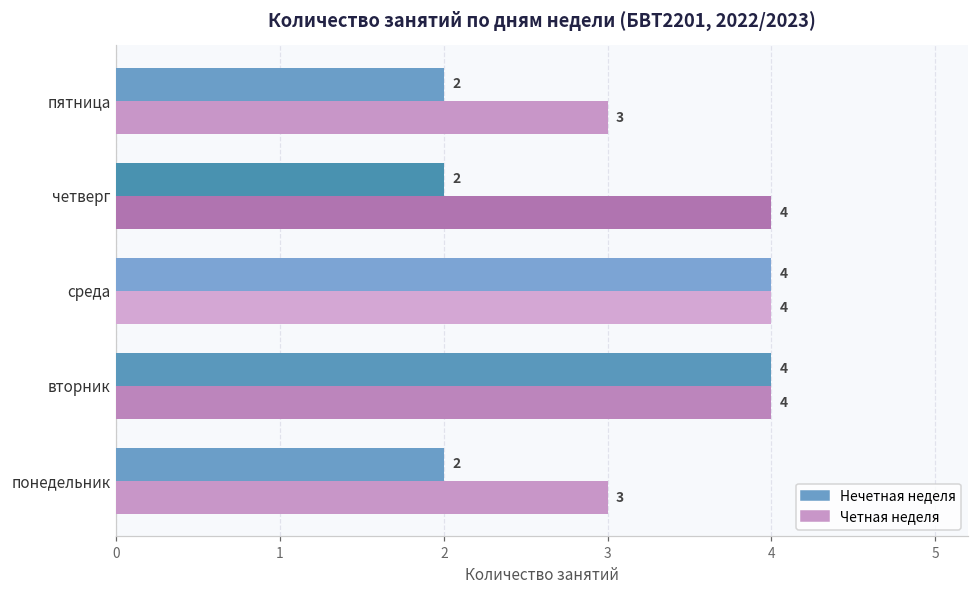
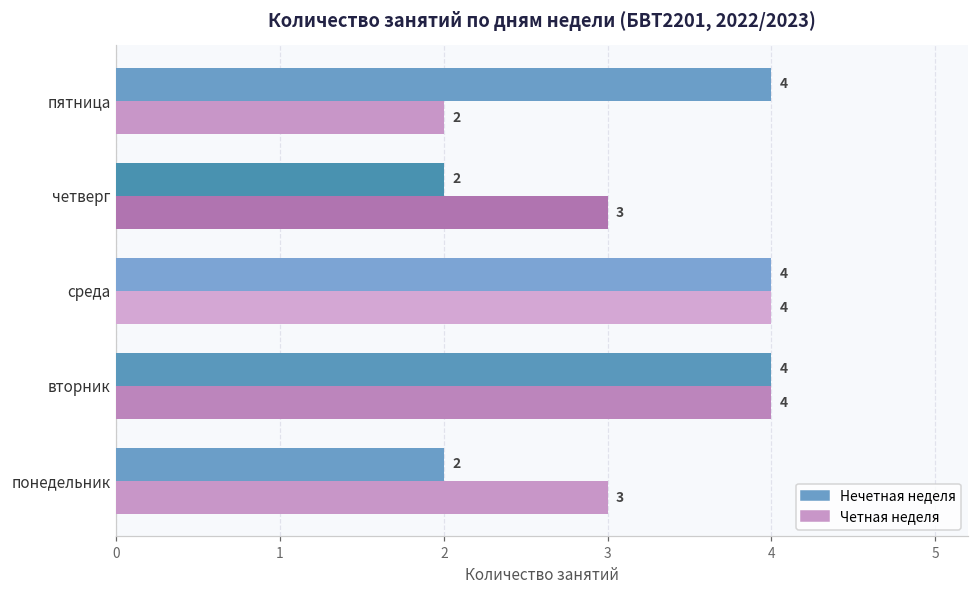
Нечетная неделя, пятница: 2 -> 4
Четная неделя, пятница: 3 -> 2
Четная неделя, четверг: 4 -> 3
